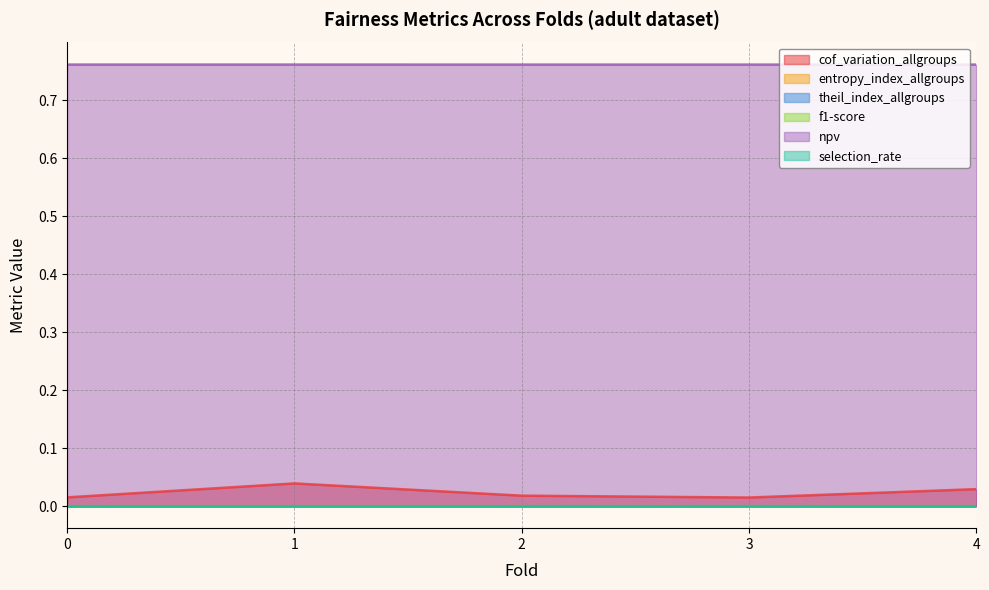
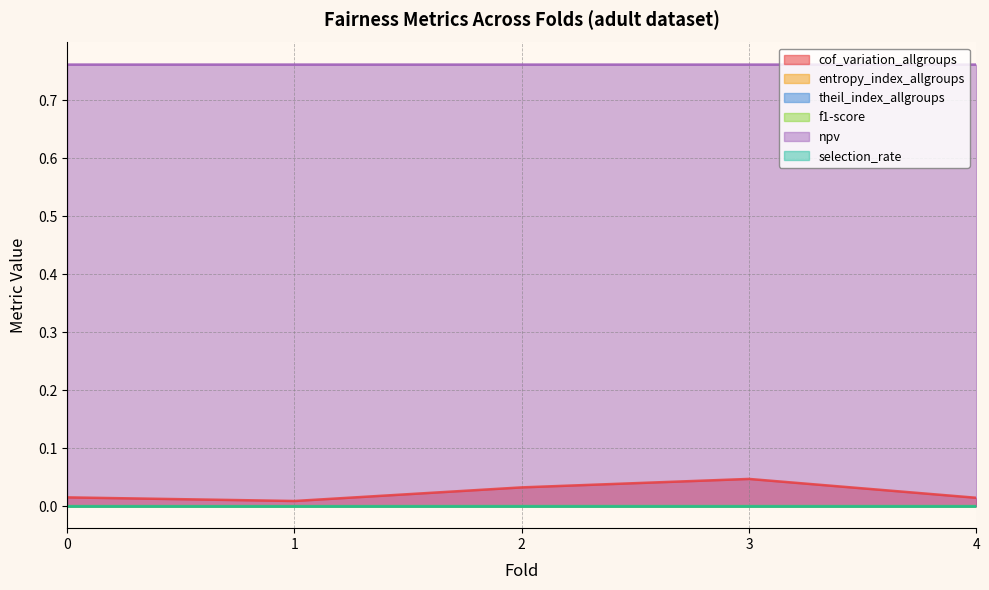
cof_variation_allgroups, 1: 0.04 -> 0.01
cof_variation_allgroups, 2: 0.02 -> 0.03
cof_variation_allgroups, 3: 0.01 -> 0.05
cof_variation_allgroups, 4: 0.03 -> 0.01
